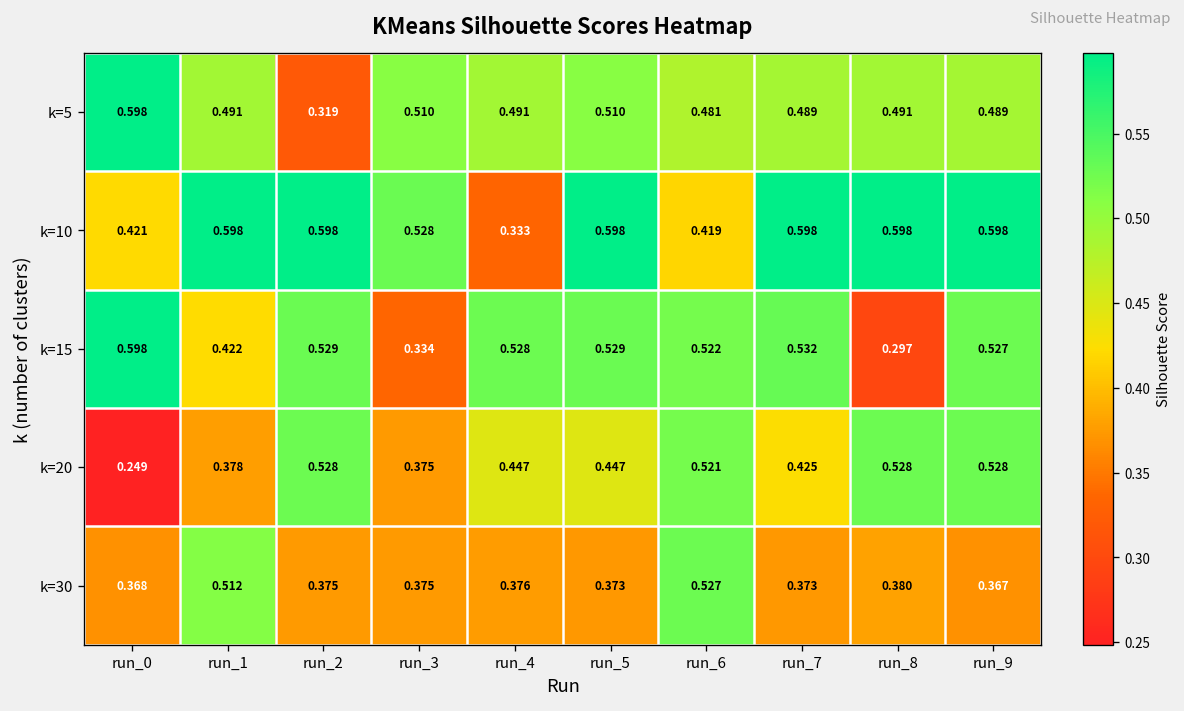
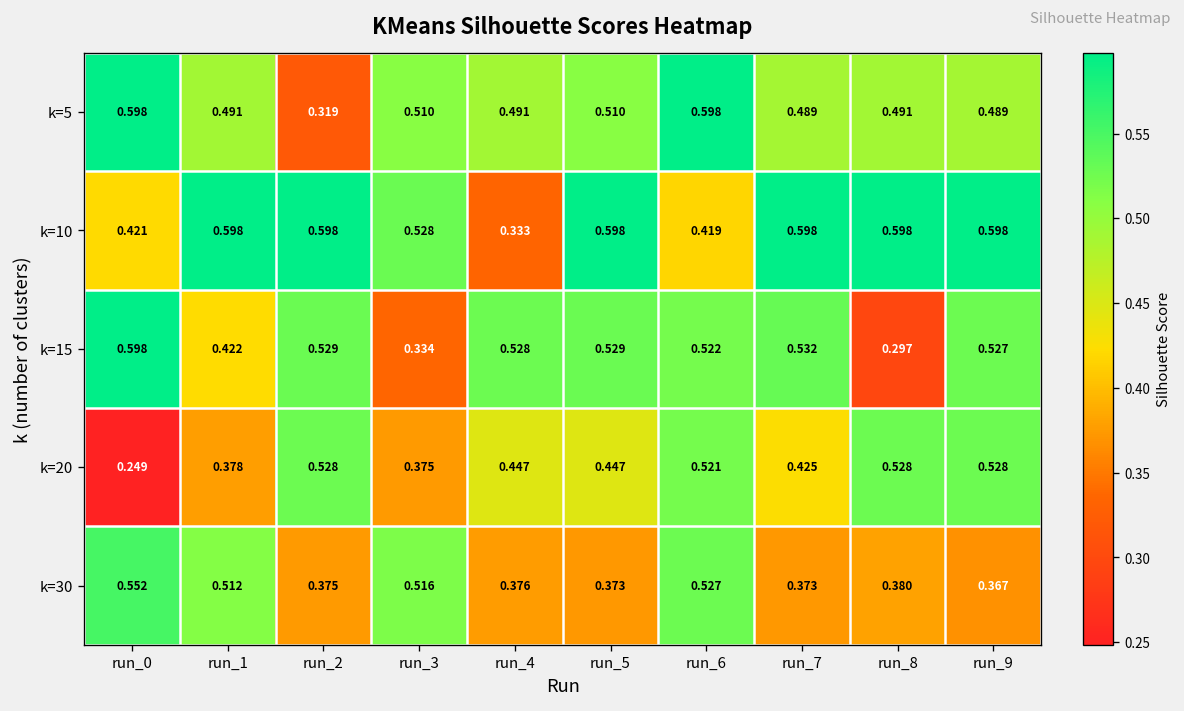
k=5, run_6: 0.481 -> 0.598
k=30, run_0: 0.368 -> 0.552
k=30, run_3: 0.375 -> 0.516
